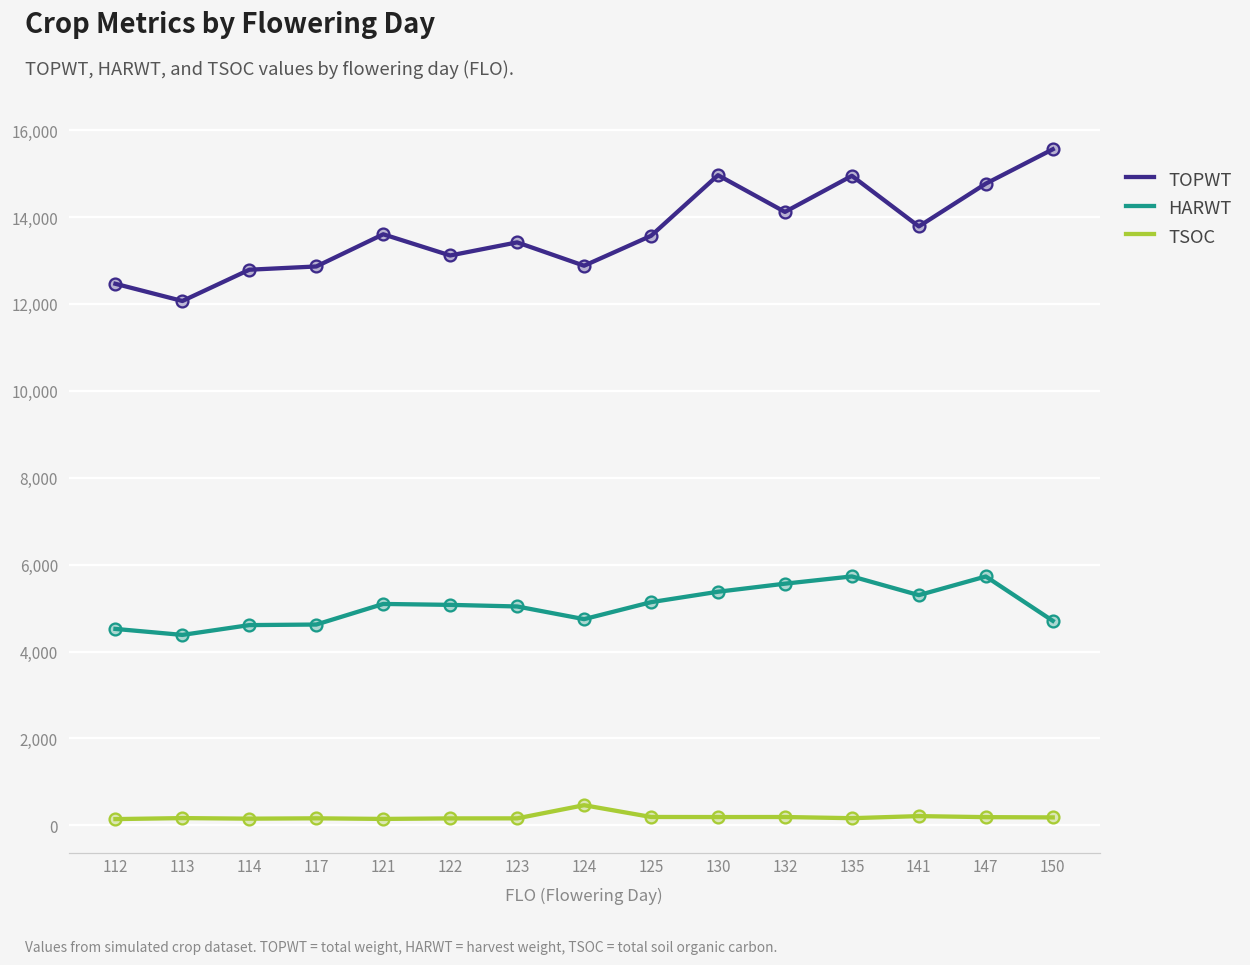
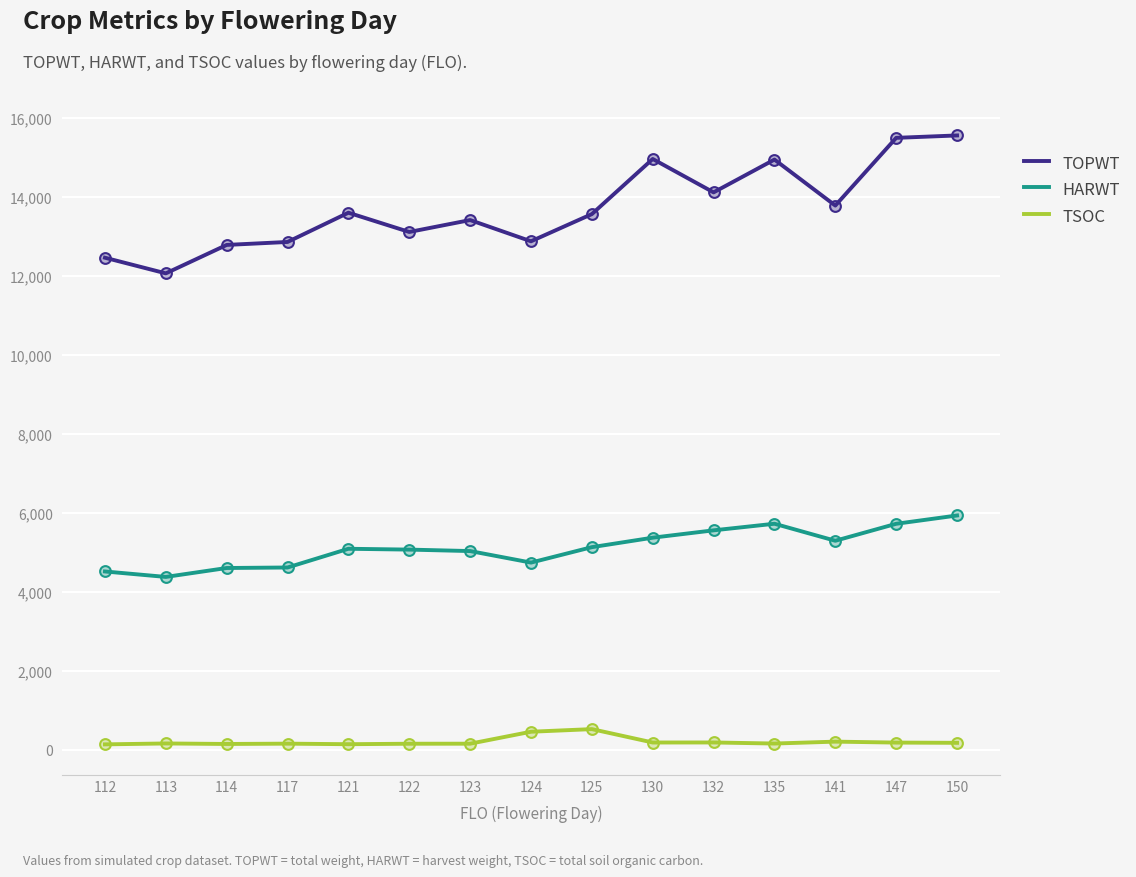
TSOC, 125: 200 -> 500
TOPWT, 147: 14,800 -> 15,500
HARWT, 150: 4,700 -> 5,900
